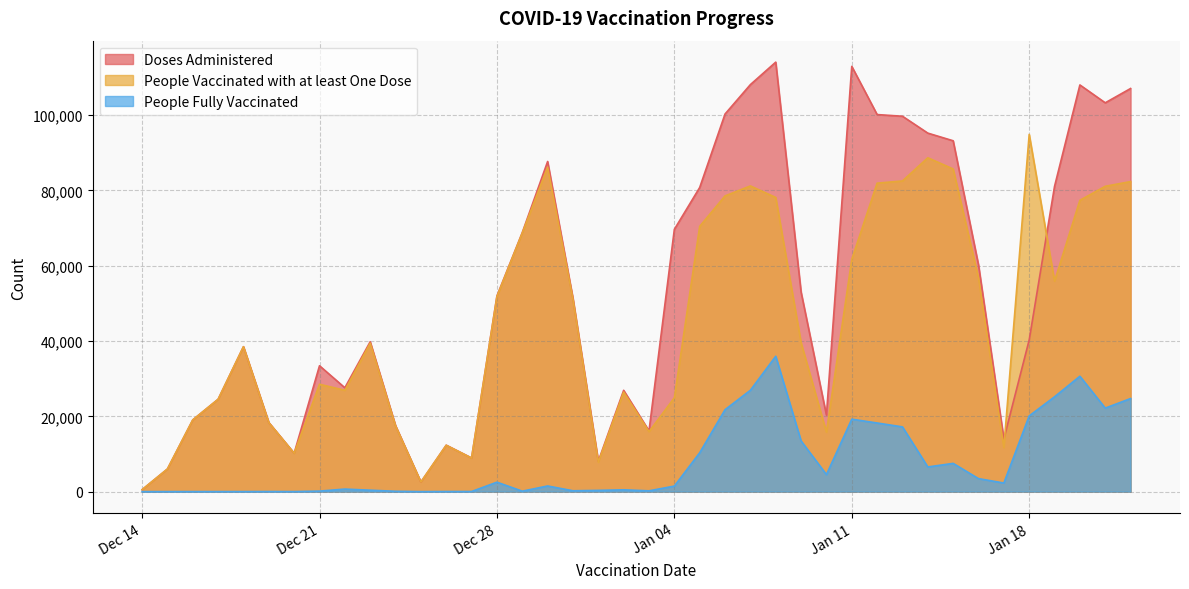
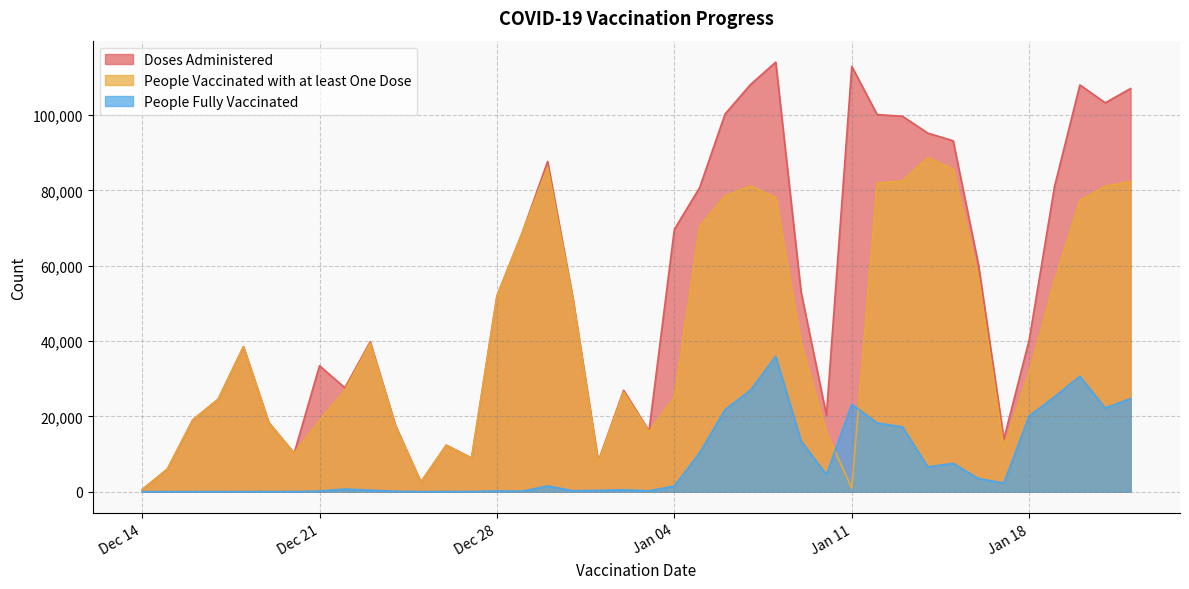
People Vaccinated with at least One Dose, Dec 21: 29,000 -> 19,000
People Fully Vaccinated, Dec 28: 3,000 -> 0
People Vaccinated with at least One Dose, Jan 11: 62,000 -> 1,000
People Fully Vaccinated, Jan 11: 19,000 -> 23,000
People Vaccinated with at least One Dose, Jan 18: 95,000 -> 32,000
